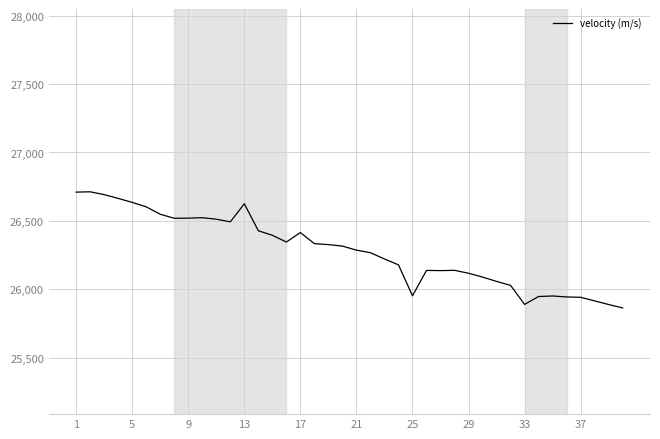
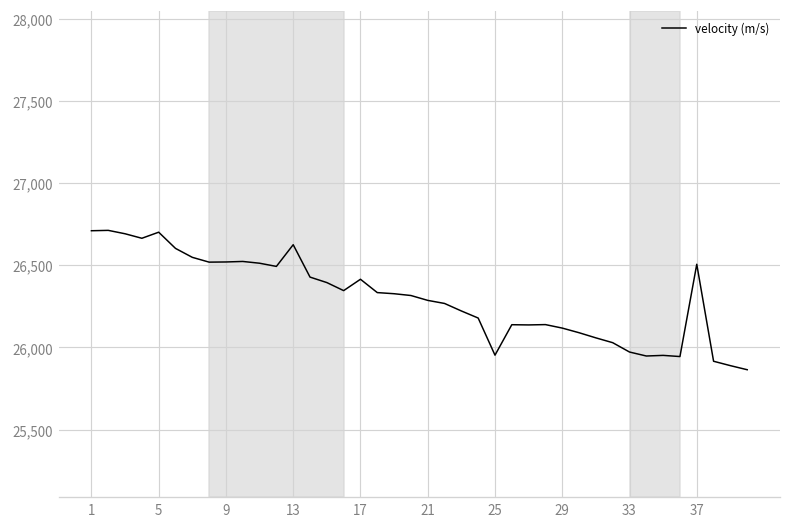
5: 26,640 -> 26,700
33: 25,890 -> 25,970
37: 25,940 -> 26,510
